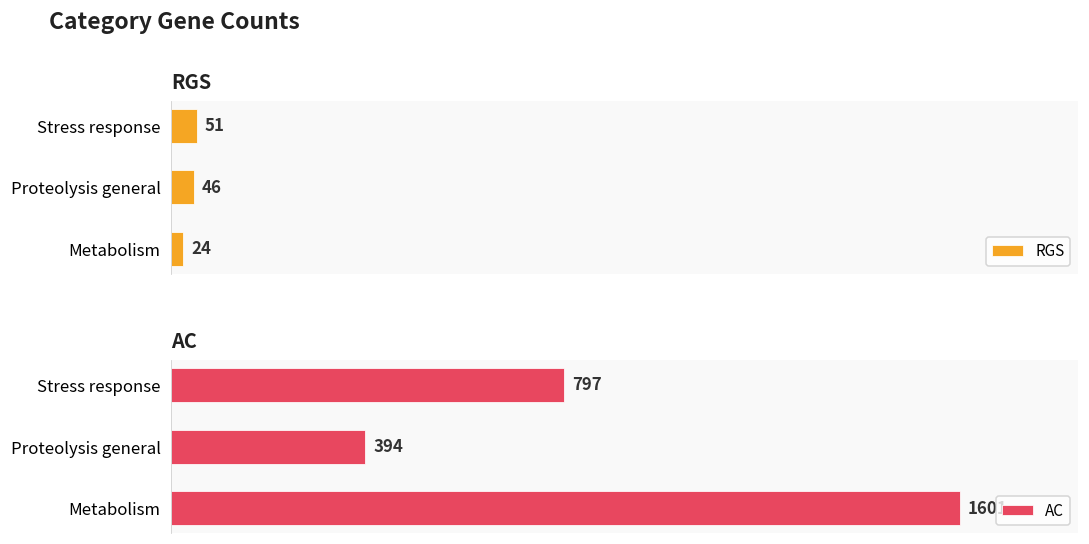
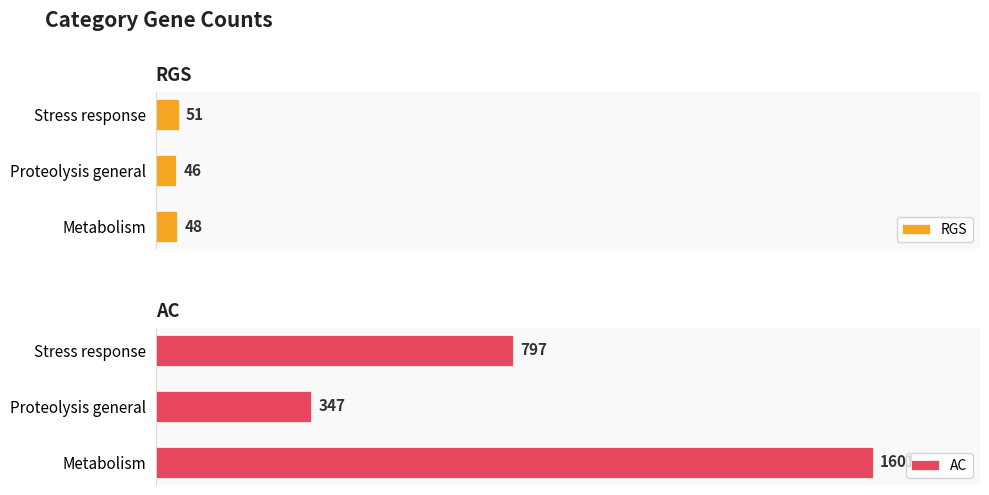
RGS, Metabolism: 24 -> 48
AC, Proteolysis general: 394 -> 347
